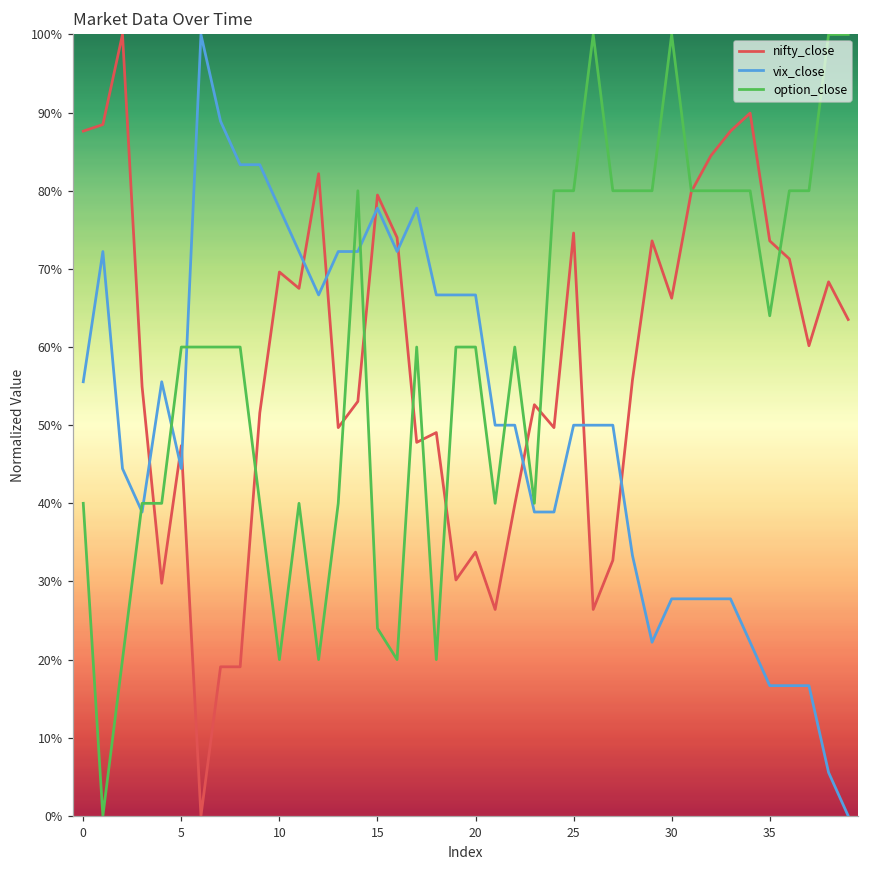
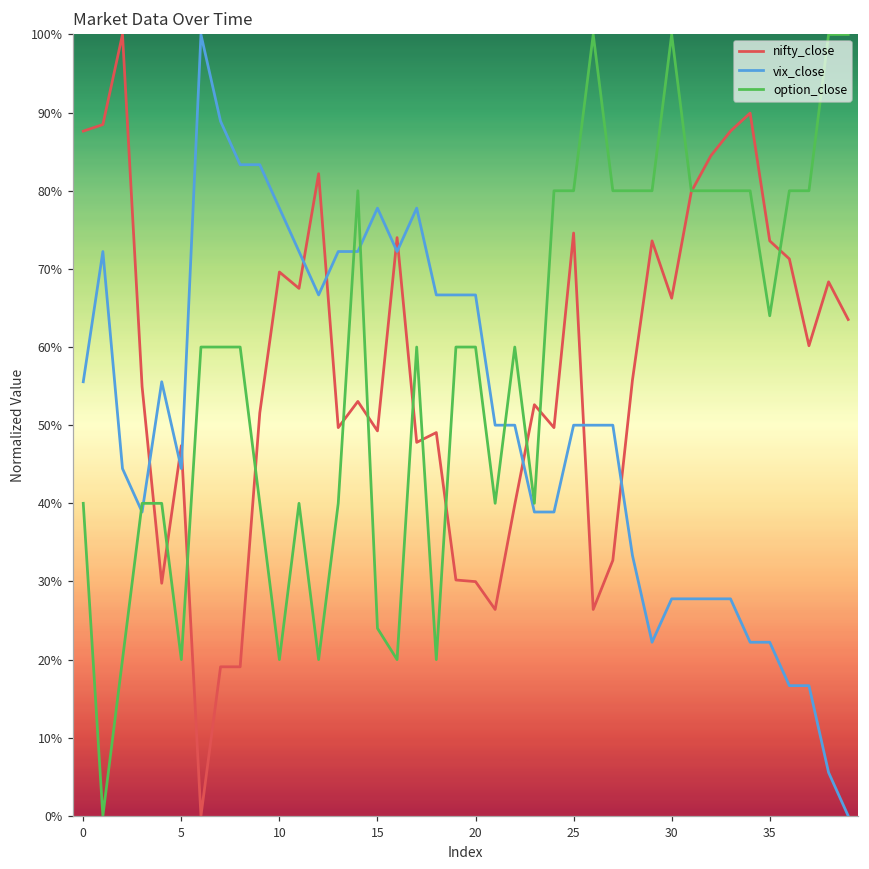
option_close, 5: 60% -> 20%
nifty_close, 15: 79% -> 49%
nifty_close, 20: 34% -> 30%
vix_close, 35: 17% -> 22%
